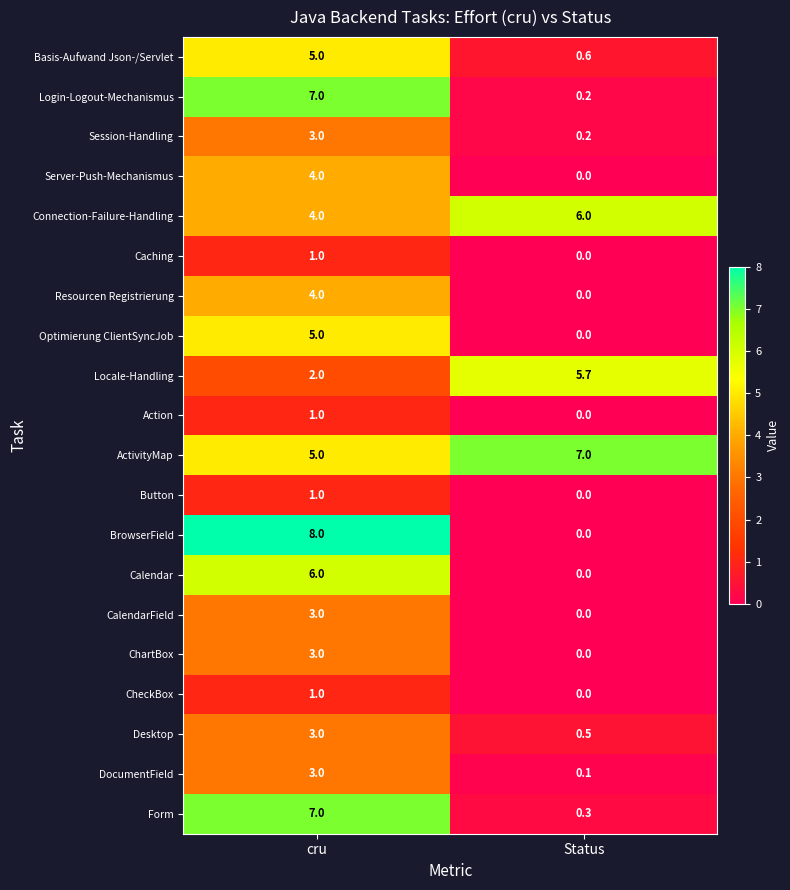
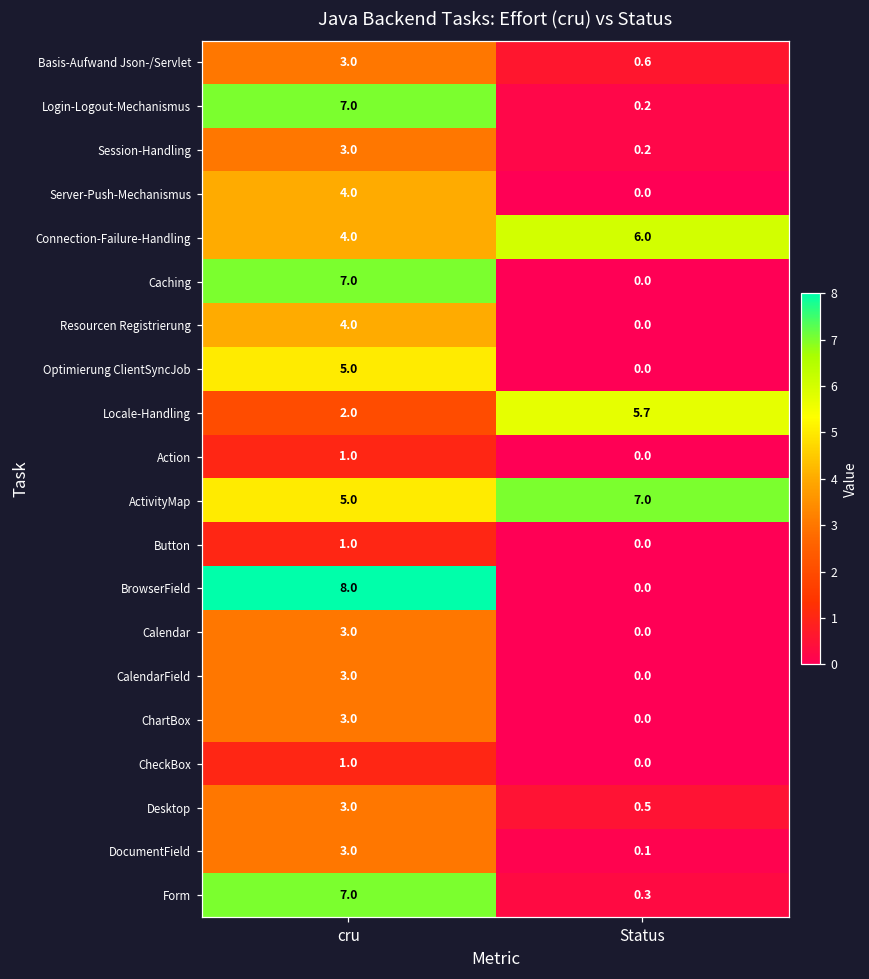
Basis-Aufwand Json-/Servlet, cru: 5.0 -> 3.0
Caching, cru: 1.0 -> 7.0
Calendar, cru: 6.0 -> 3.0
